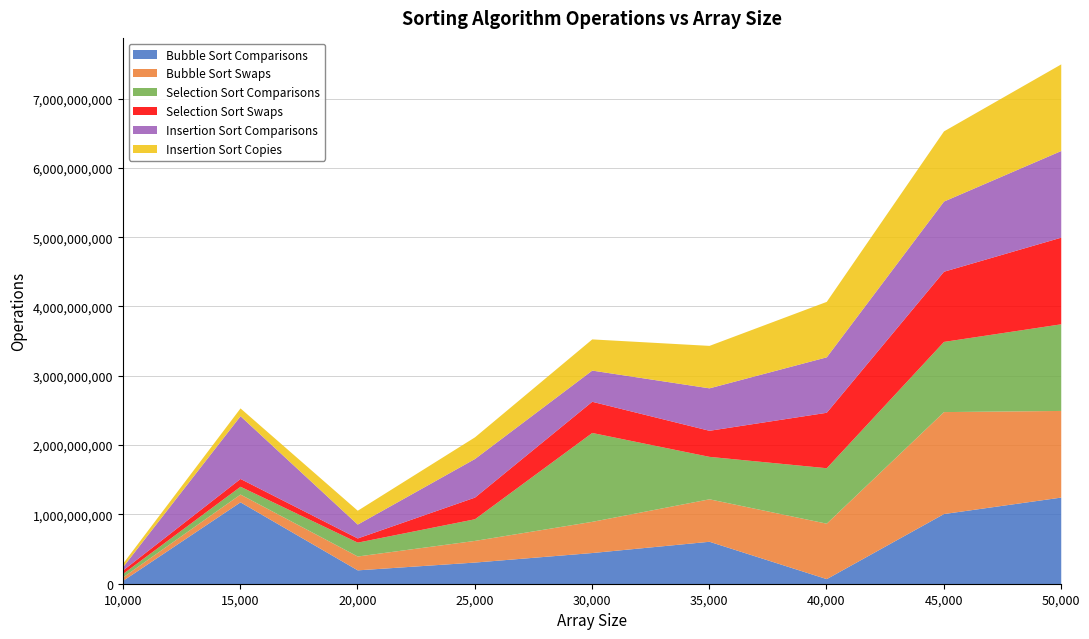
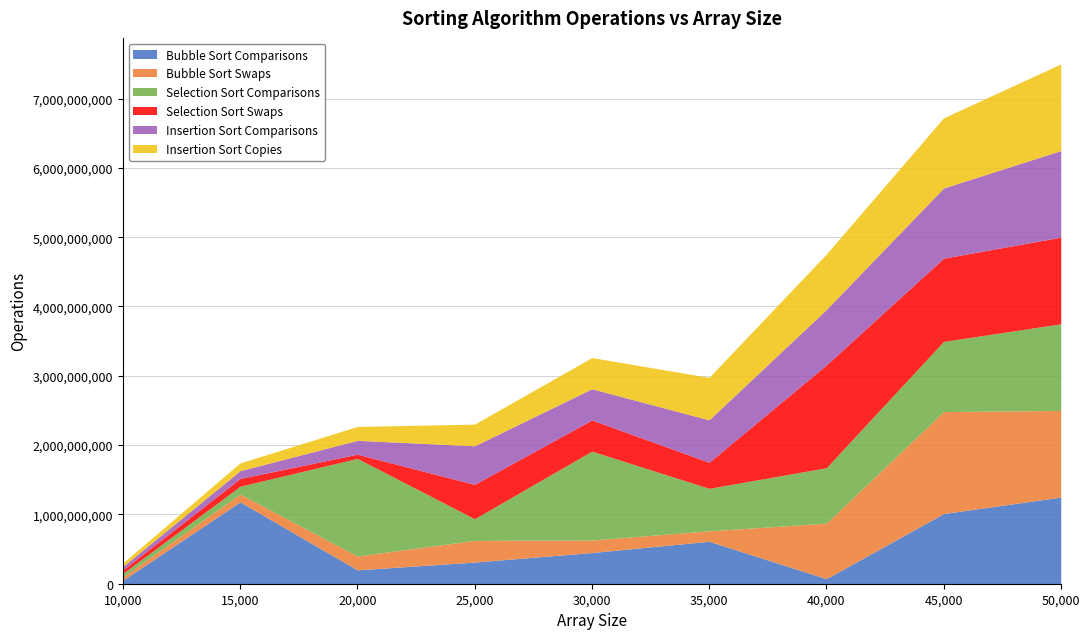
Insertion Sort Comparisons, 15,000: 900,000,000 -> 100,000,000
Selection Sort Comparisons, 20,000: 200,000,000 -> 1,400,000,000
Selection Sort Swaps, 25,000: 300,000,000 -> 500,000,000
Bubble Sort Swaps, 30,000: 400,000,000 -> 200,000,000
Bubble Sort Swaps, 35,000: 600,000,000 -> 200,000,000
Selection Sort Swaps, 40,000: 800,000,000 -> 1,500,000,000
Selection Sort Swaps, 45,000: 1,000,000,000 -> 1,200,000,000
